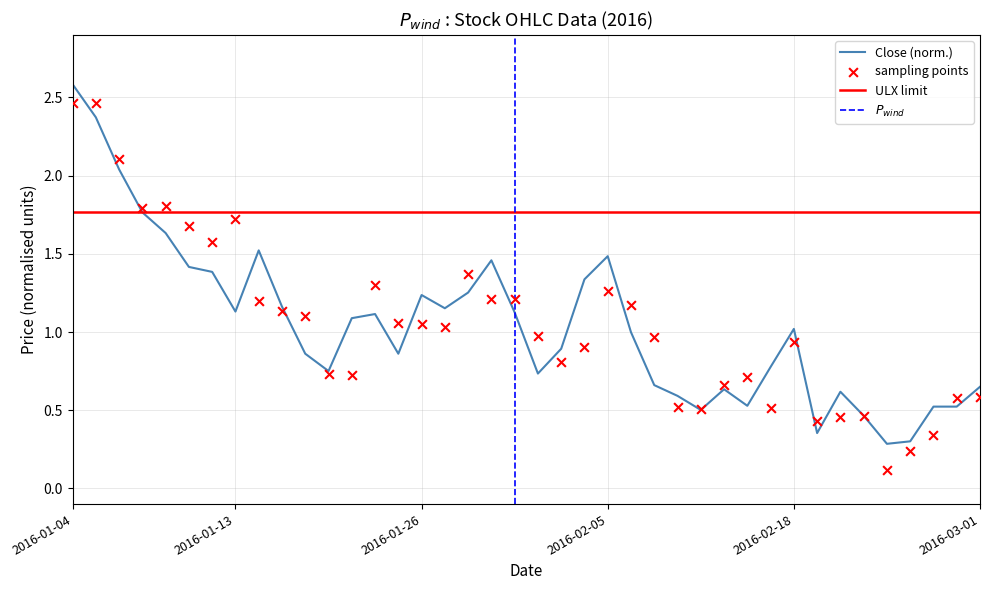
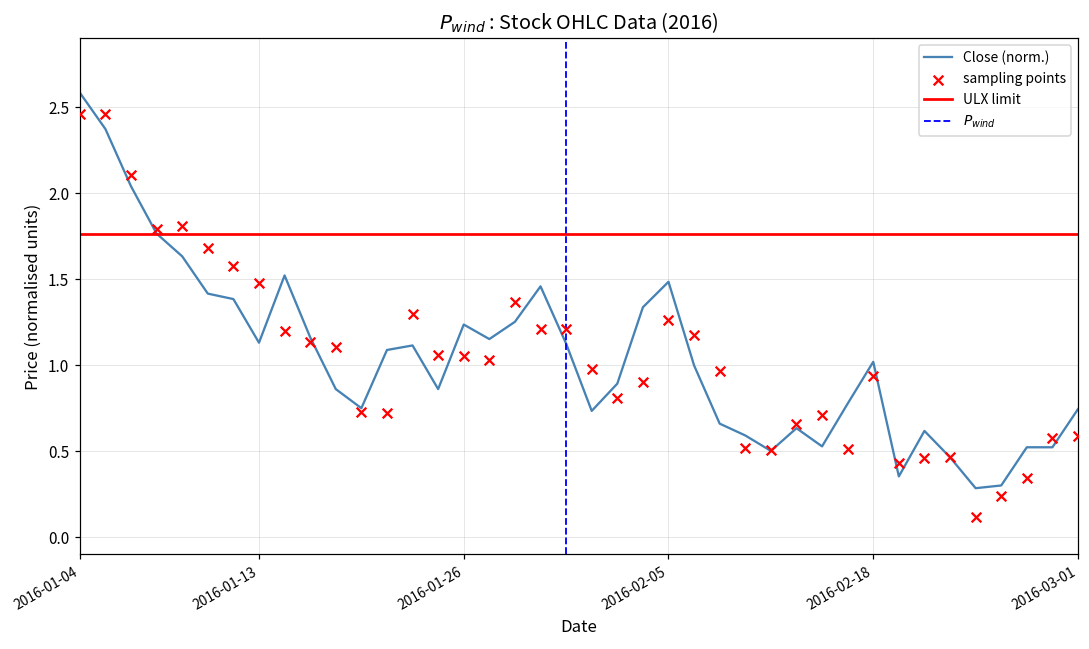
sampling points, 2016-01-13: 1.72 -> 1.48
Close (norm.), 2016-03-01: 0.65 -> 0.75
